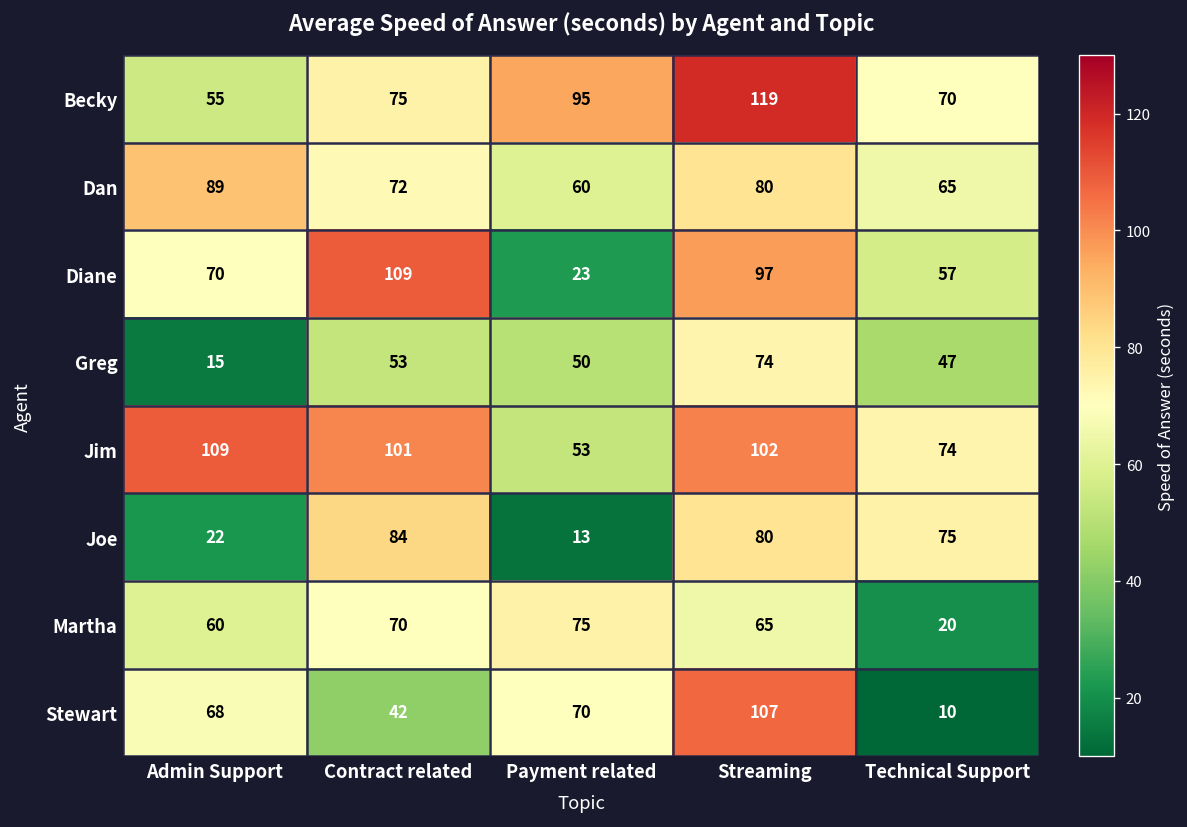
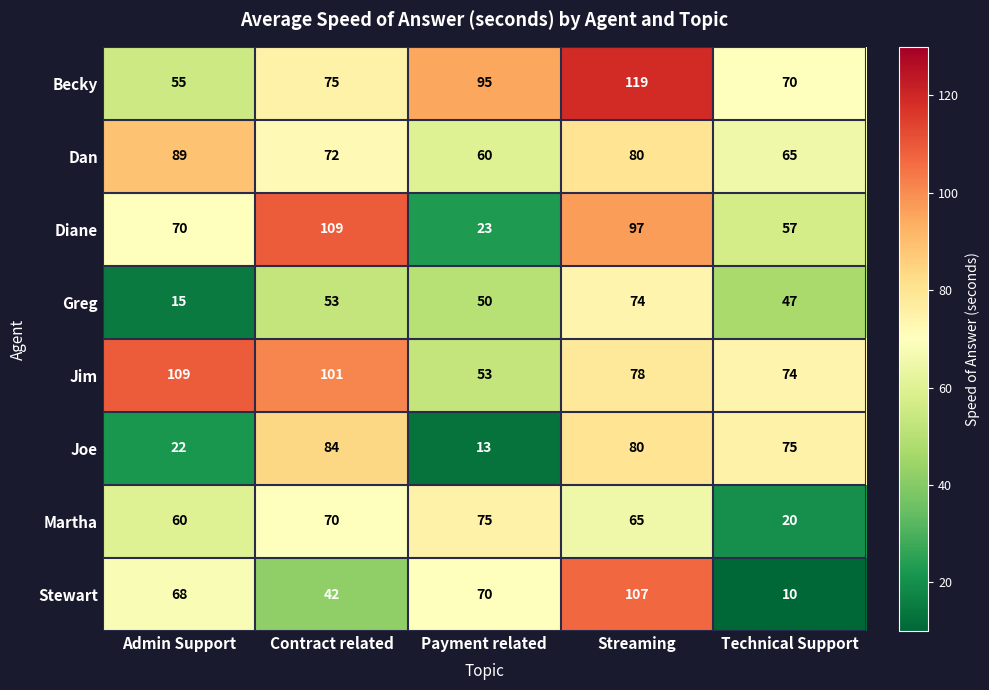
Jim, Streaming: 102 -> 78
